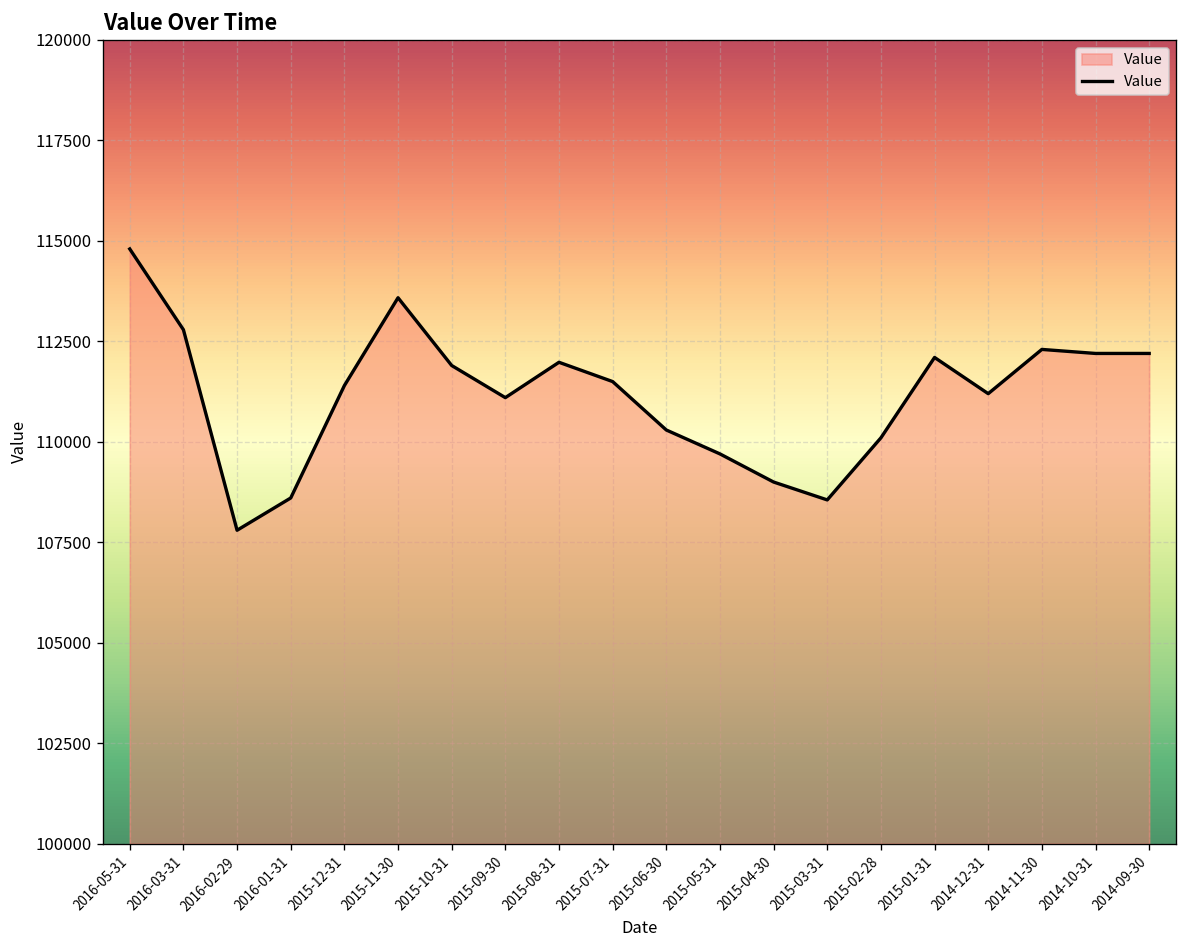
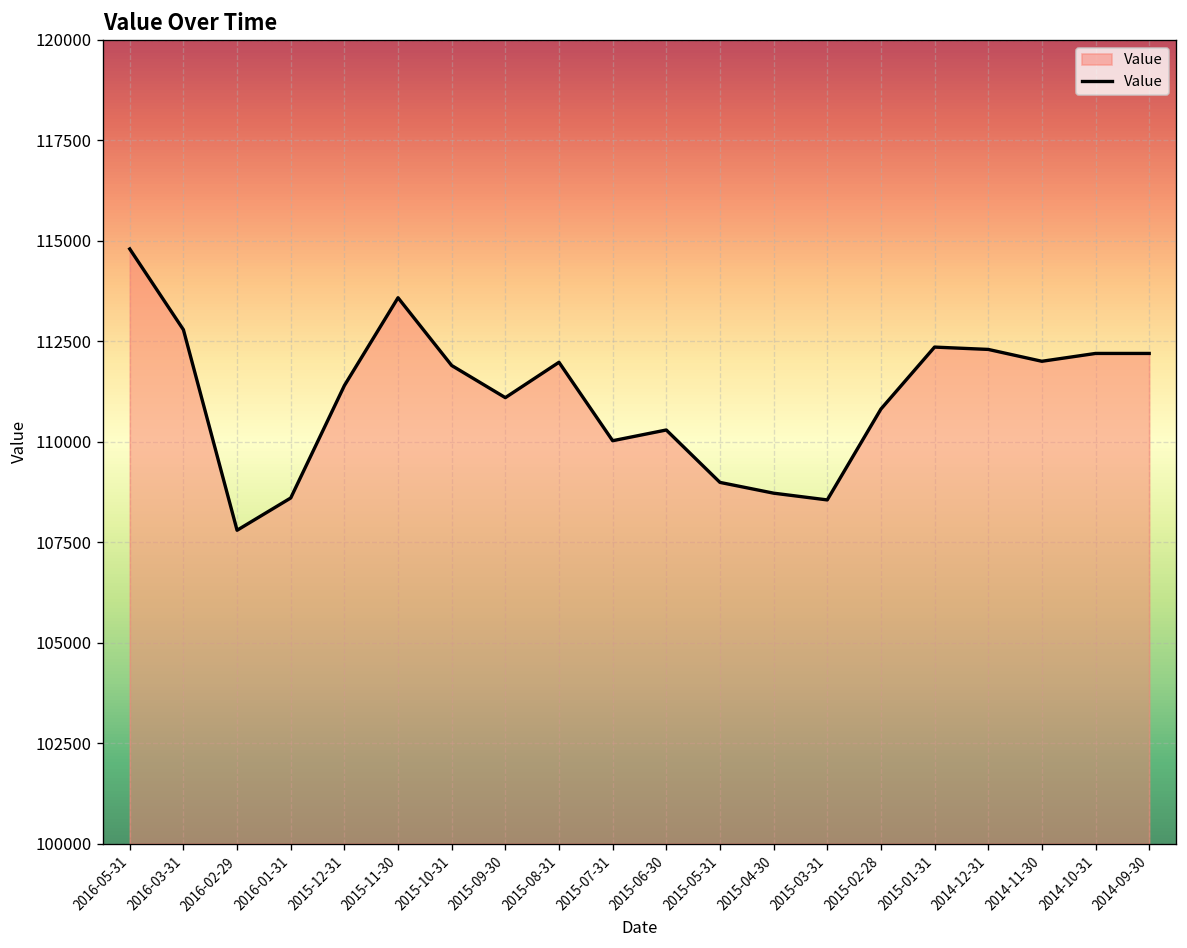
2015-07-31: 111500 -> 110000
2015-05-31: 109700 -> 109000
2015-04-30: 109000 -> 108700
2015-02-28: 110100 -> 110800
2015-01-31: 112100 -> 112400
2014-12-31: 111200 -> 112300
2014-11-30: 112300 -> 112000
